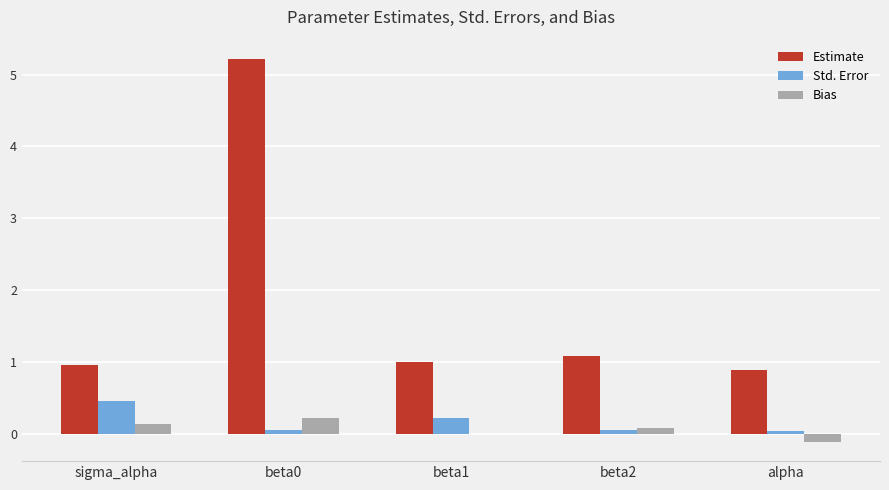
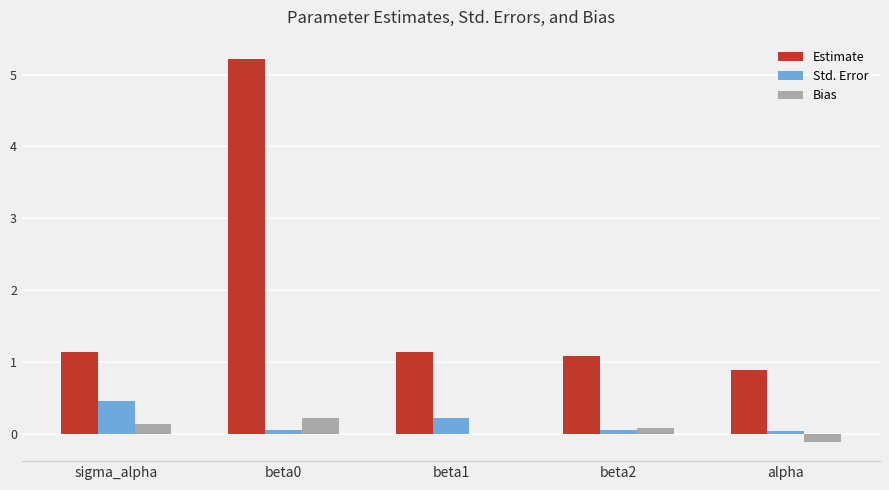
Estimate, sigma_alpha: 1.0 -> 1.1
Estimate, beta1: 1.0 -> 1.1
